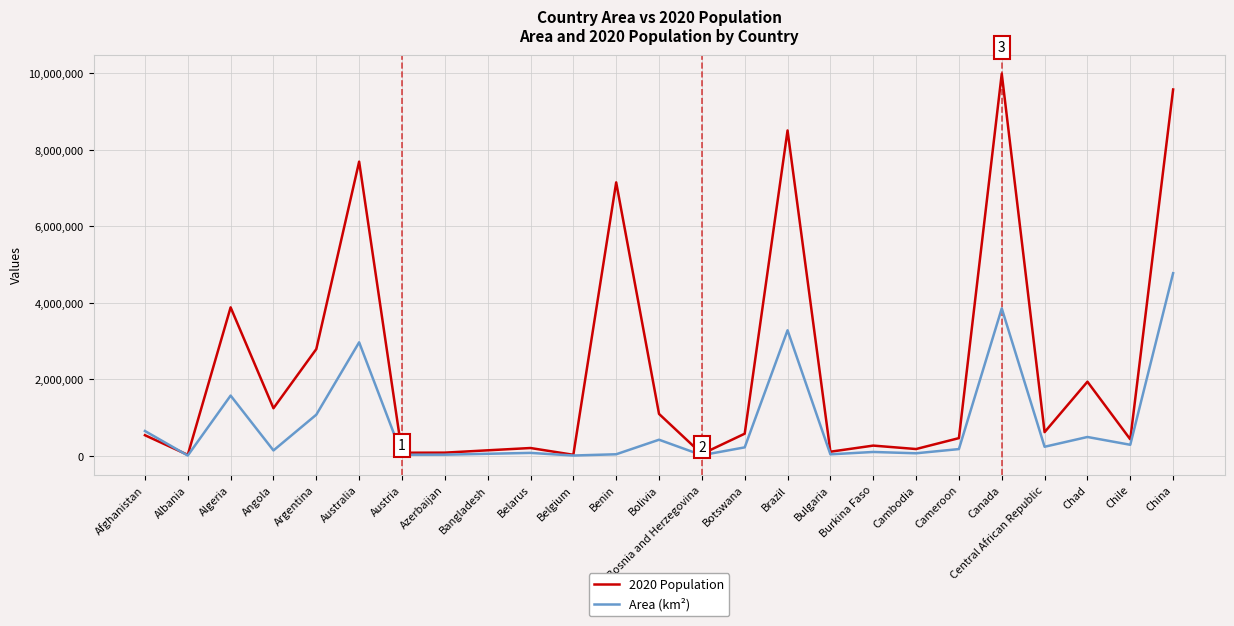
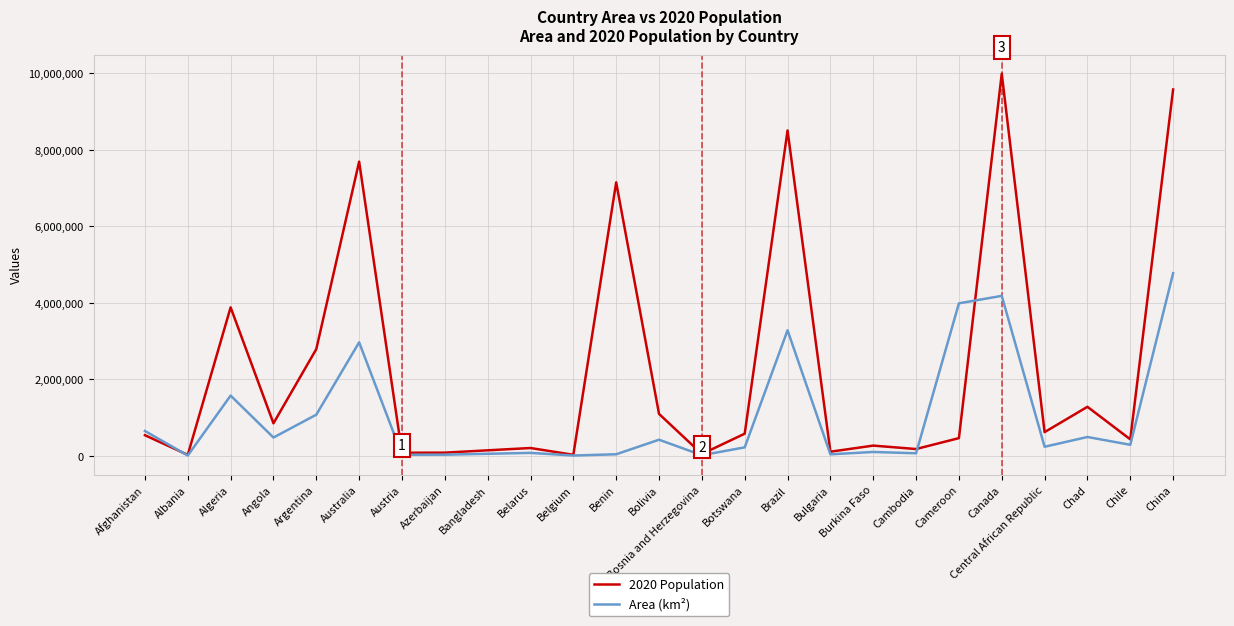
2020 Population, Angola: 1,200,000 -> 900,000
Area (km²), Angola: 100,000 -> 500,000
Area (km²), Cameroon: 200,000 -> 4,000,000
Area (km²), Canada: 3,900,000 -> 4,200,000
2020 Population, Chad: 1,900,000 -> 1,300,000
